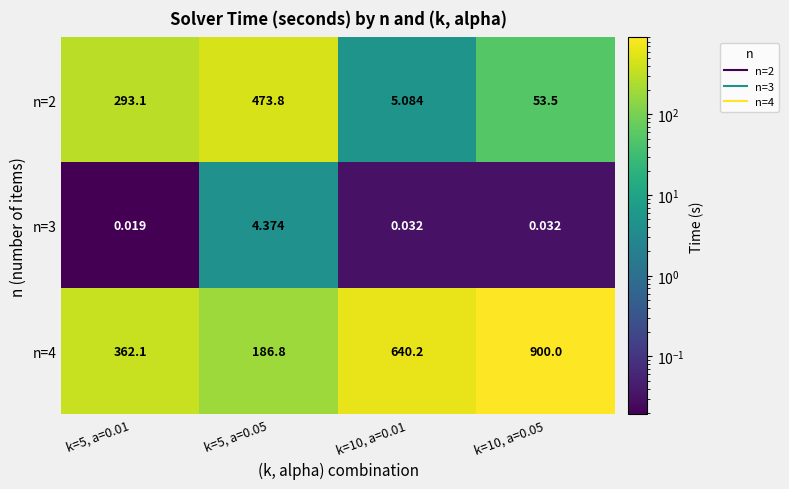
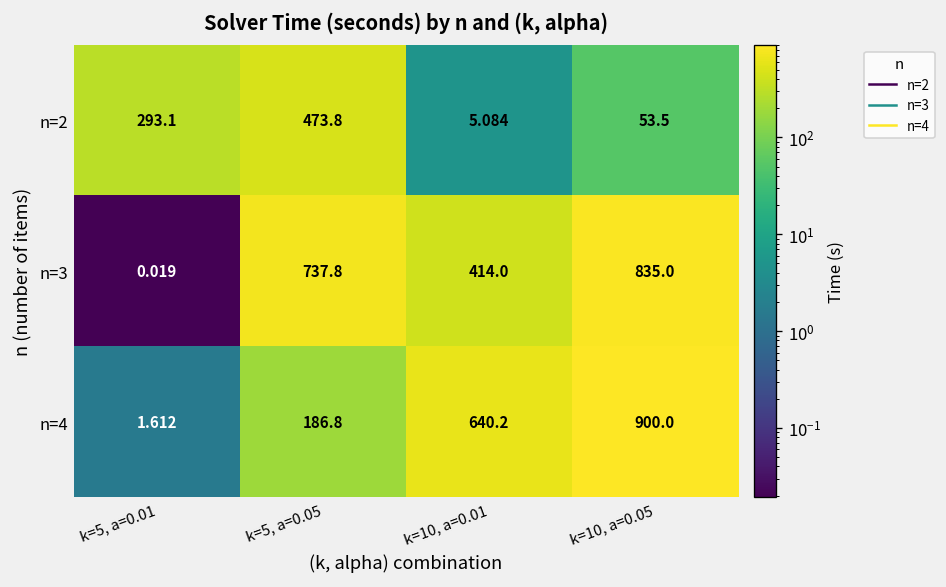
n=3, k=5, a=0.05: 4.374 -> 737.8
n=3, k=10, a=0.01: 0.032 -> 414.0
n=3, k=10, a=0.05: 0.032 -> 835.0
n=4, k=5, a=0.01: 362.1 -> 1.612
